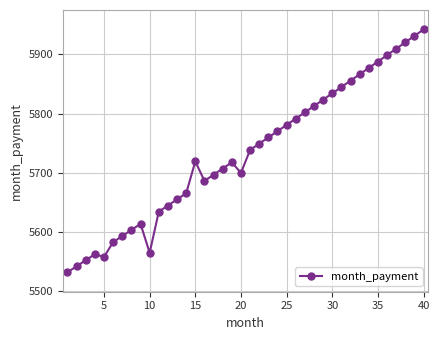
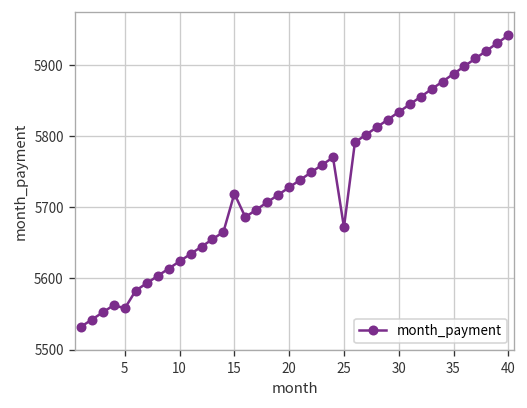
10: 5570 -> 5620
20: 5700 -> 5730
25: 5780 -> 5670
